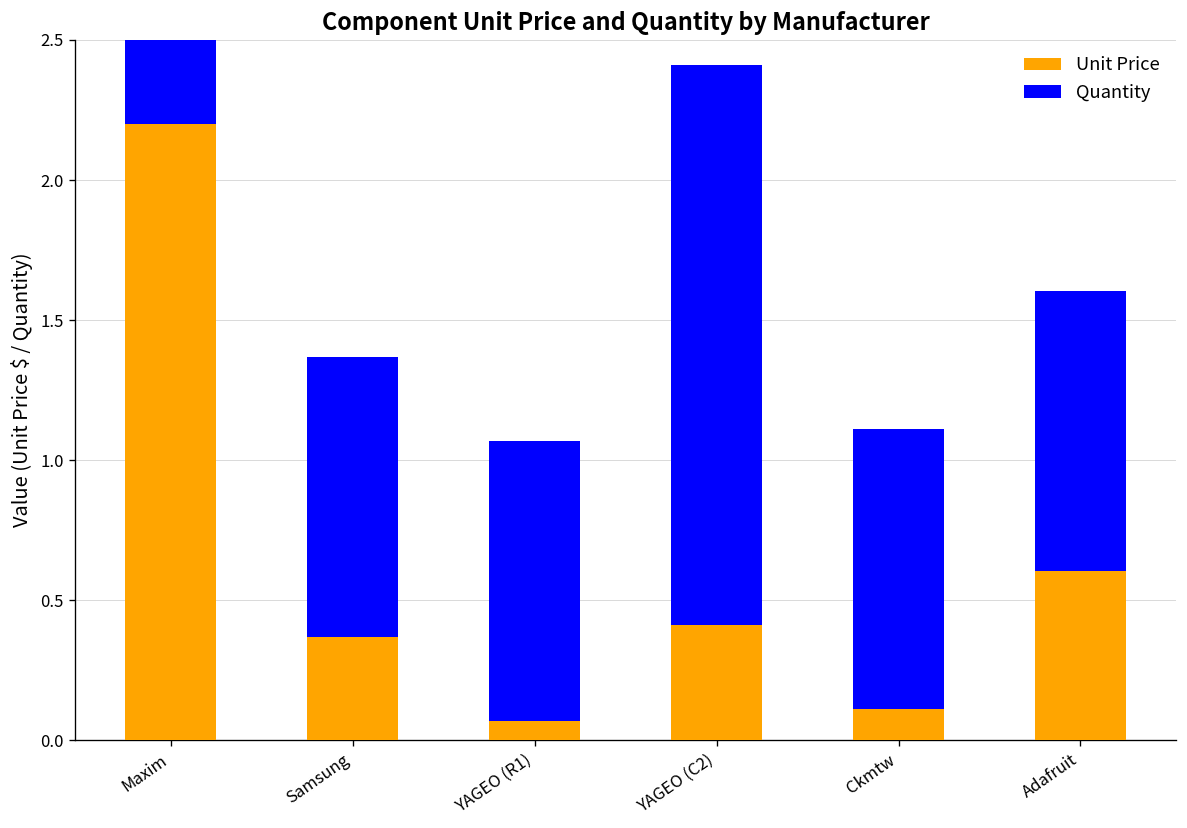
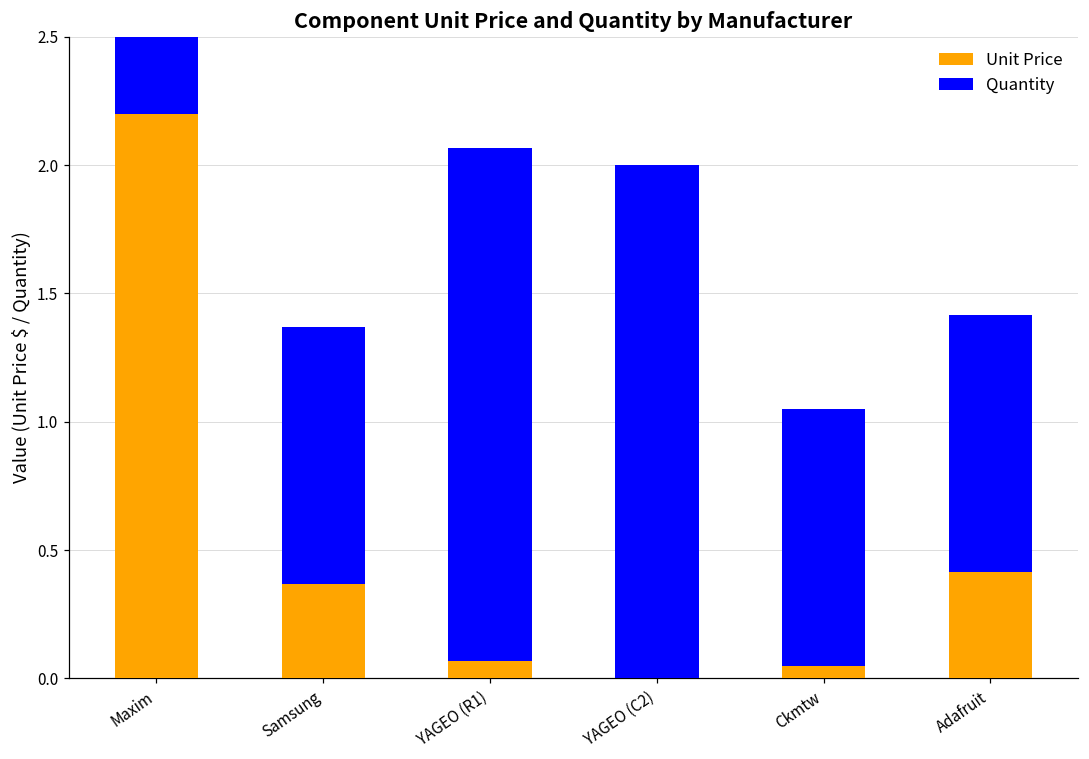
Quantity, YAGEO (R1): 1 -> 2
Unit Price, YAGEO (C2): 0.41 -> 0.00
Unit Price, Ckmtw: 0.11 -> 0.05
Unit Price, Adafruit: 0.60 -> 0.42
